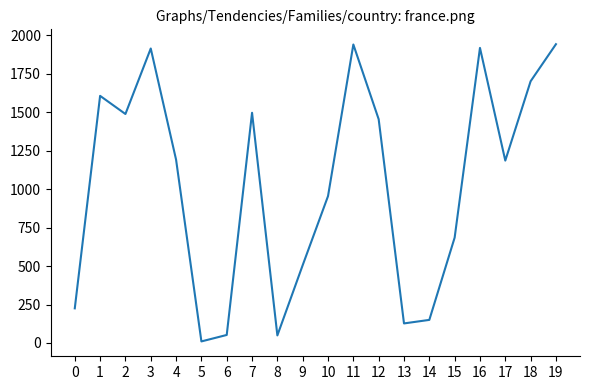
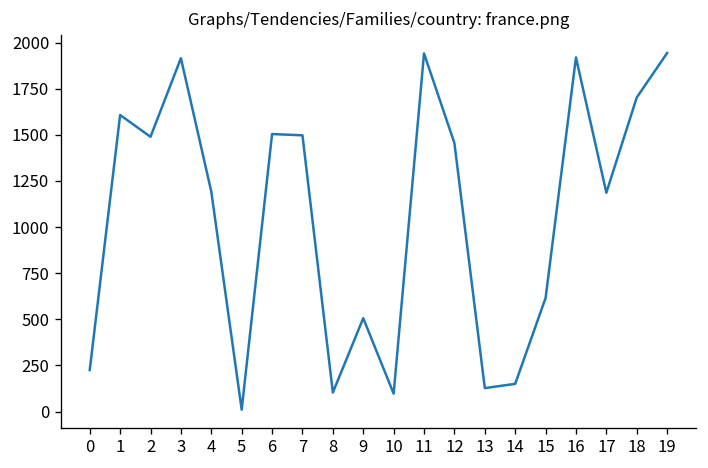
6: 50 -> 1500
8: 50 -> 100
10: 960 -> 100
15: 690 -> 620
